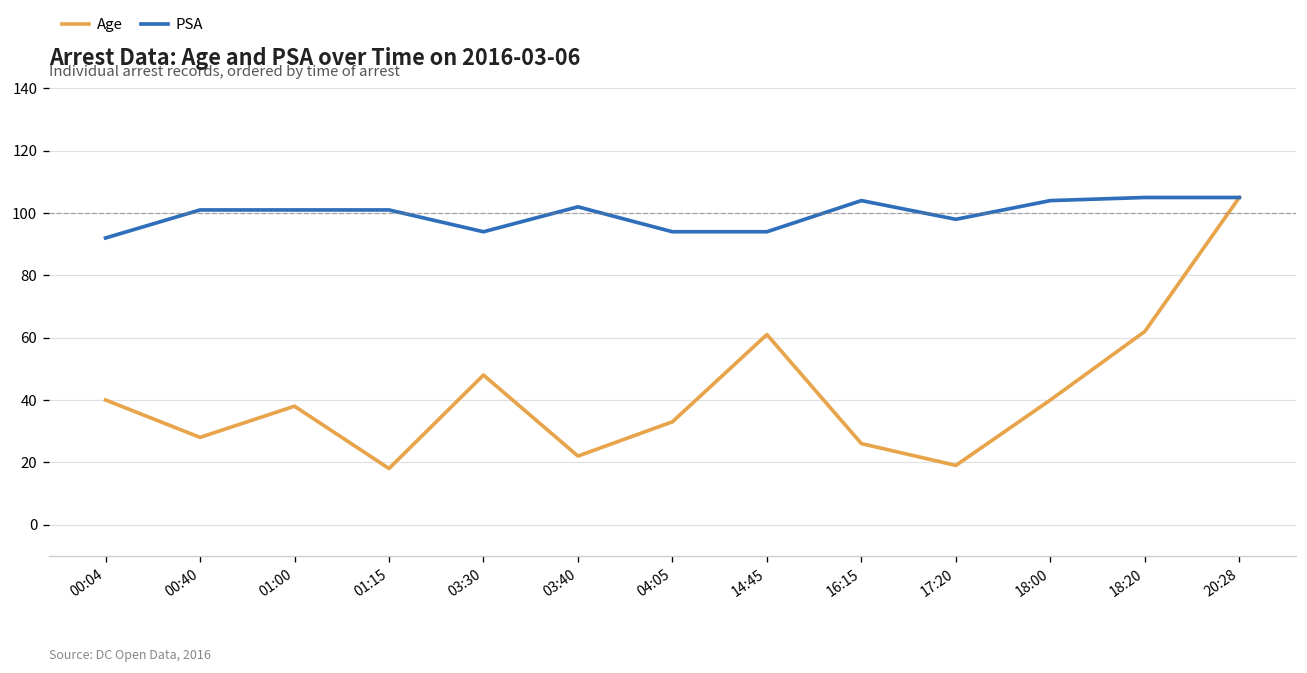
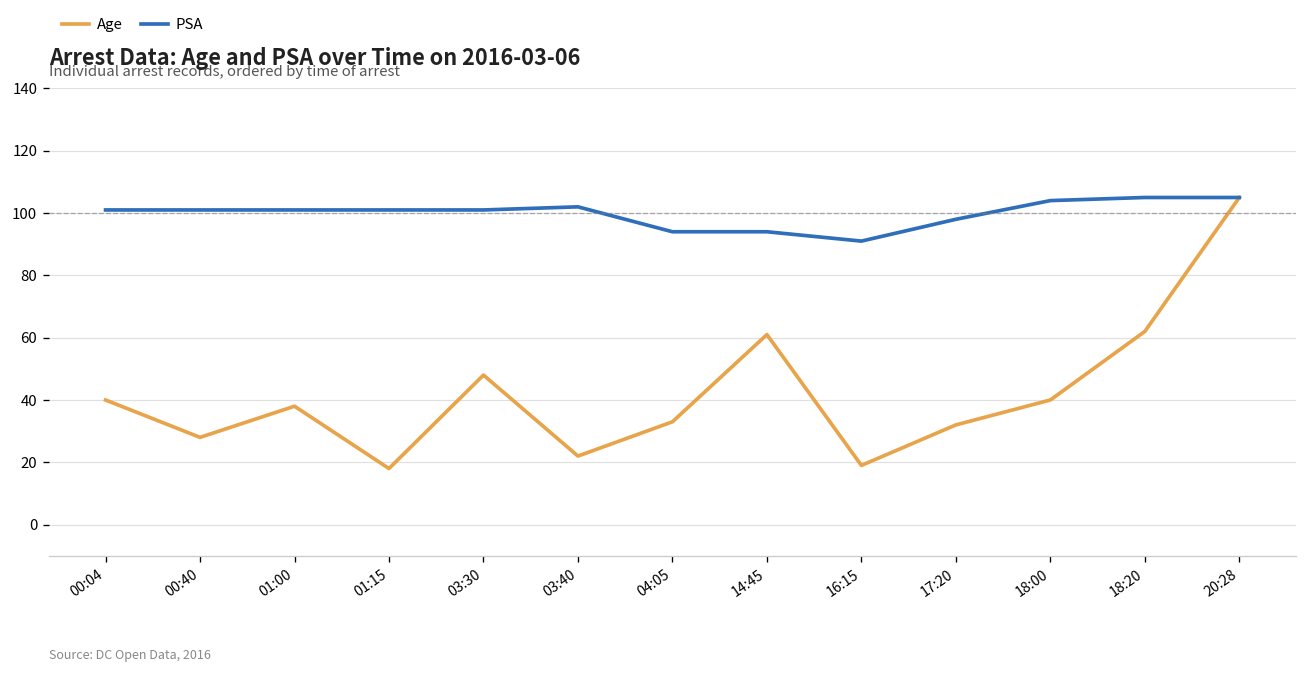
PSA, 00:04: 92 -> 101
PSA, 03:30: 94 -> 101
Age, 16:15: 26 -> 19
PSA, 16:15: 104 -> 91
Age, 17:20: 19 -> 32
